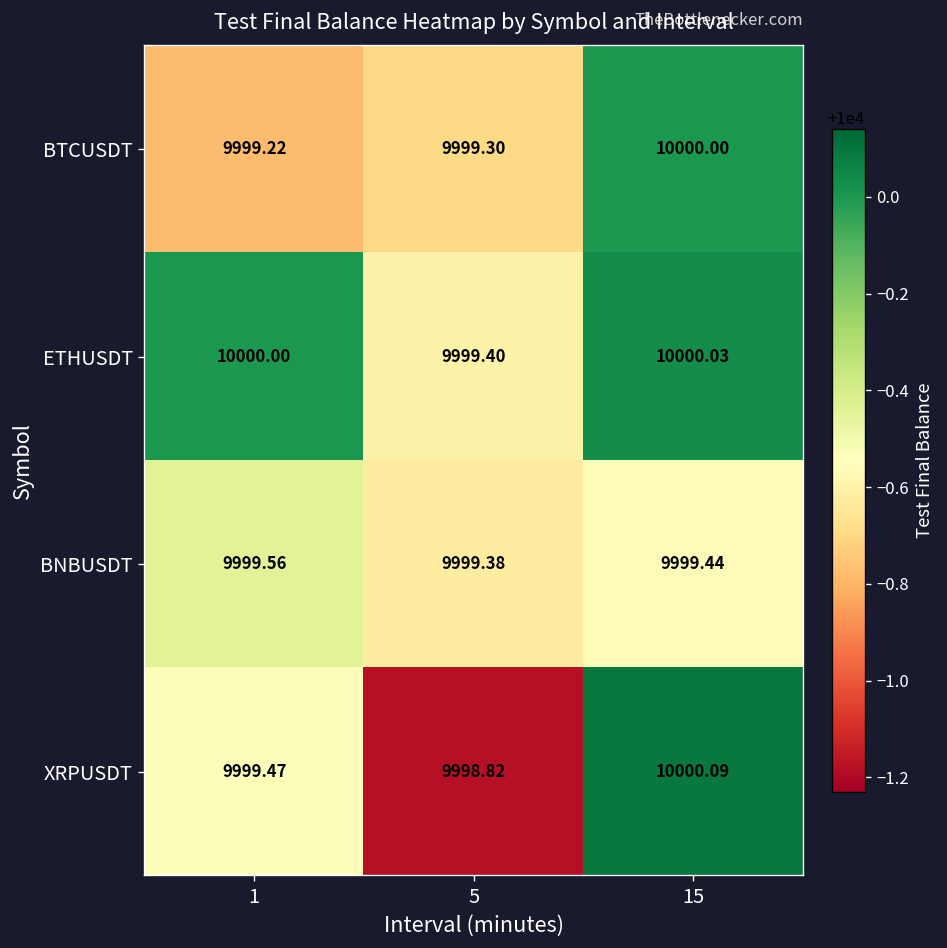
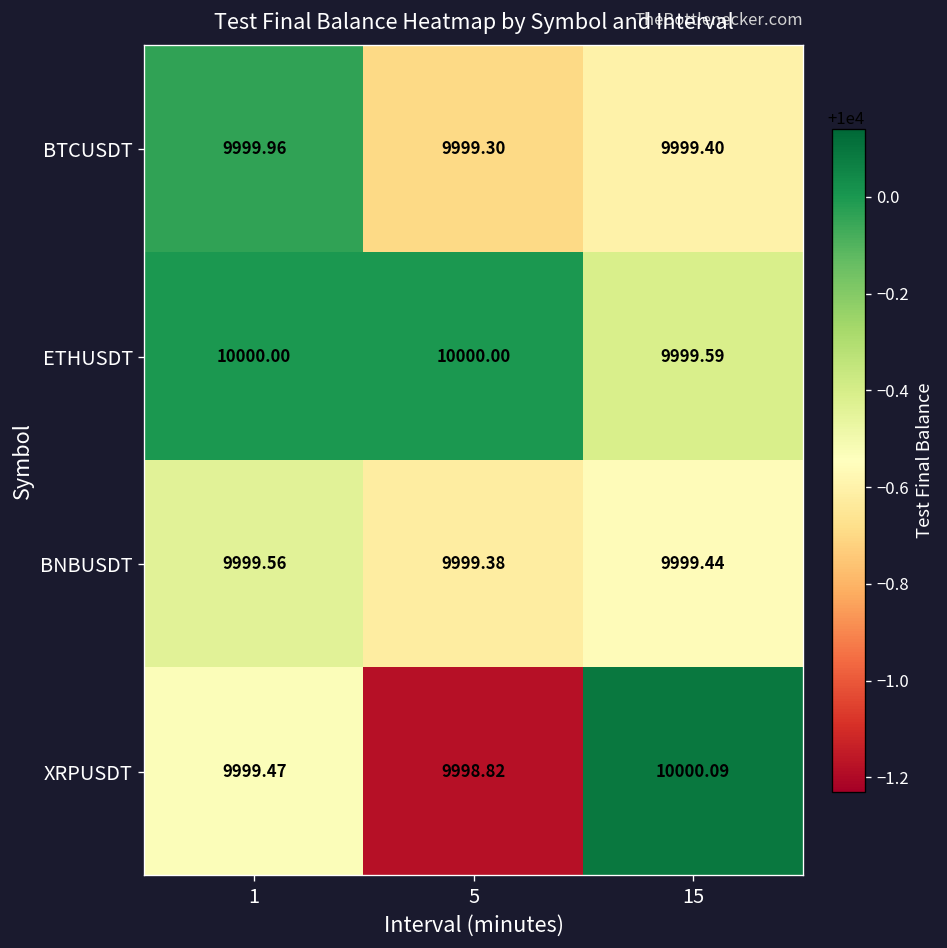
BTCUSDT, 1: 9999.22 -> 9999.96
BTCUSDT, 15: 10000.00 -> 9999.40
ETHUSDT, 5: 9999.40 -> 10000.00
ETHUSDT, 15: 10000.03 -> 9999.59
